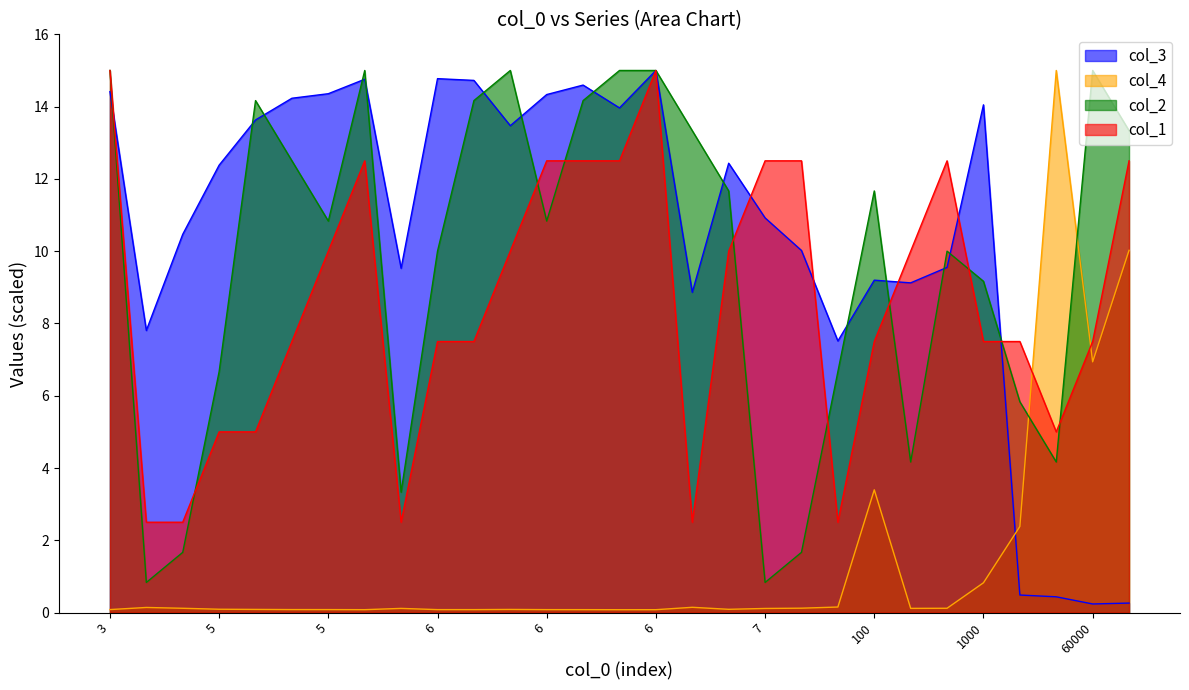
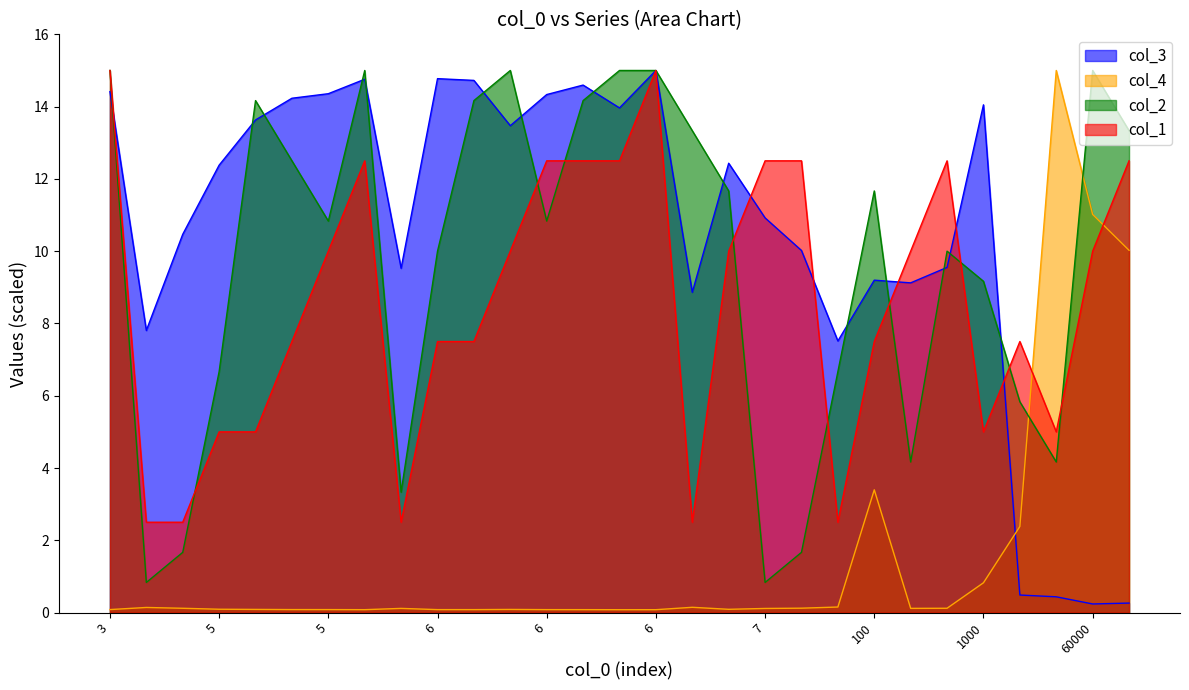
col_1, 1000: 7.5 -> 5.0
col_4, 60000: 6.9 -> 11.0
col_1, 60000: 7.5 -> 10.0
